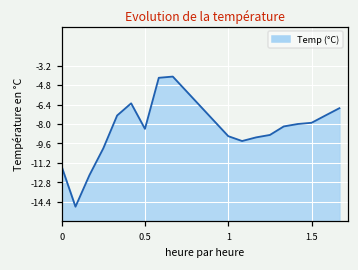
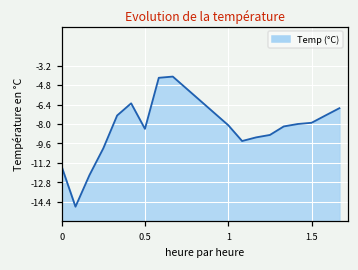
1: -9.0 -> -8.1
